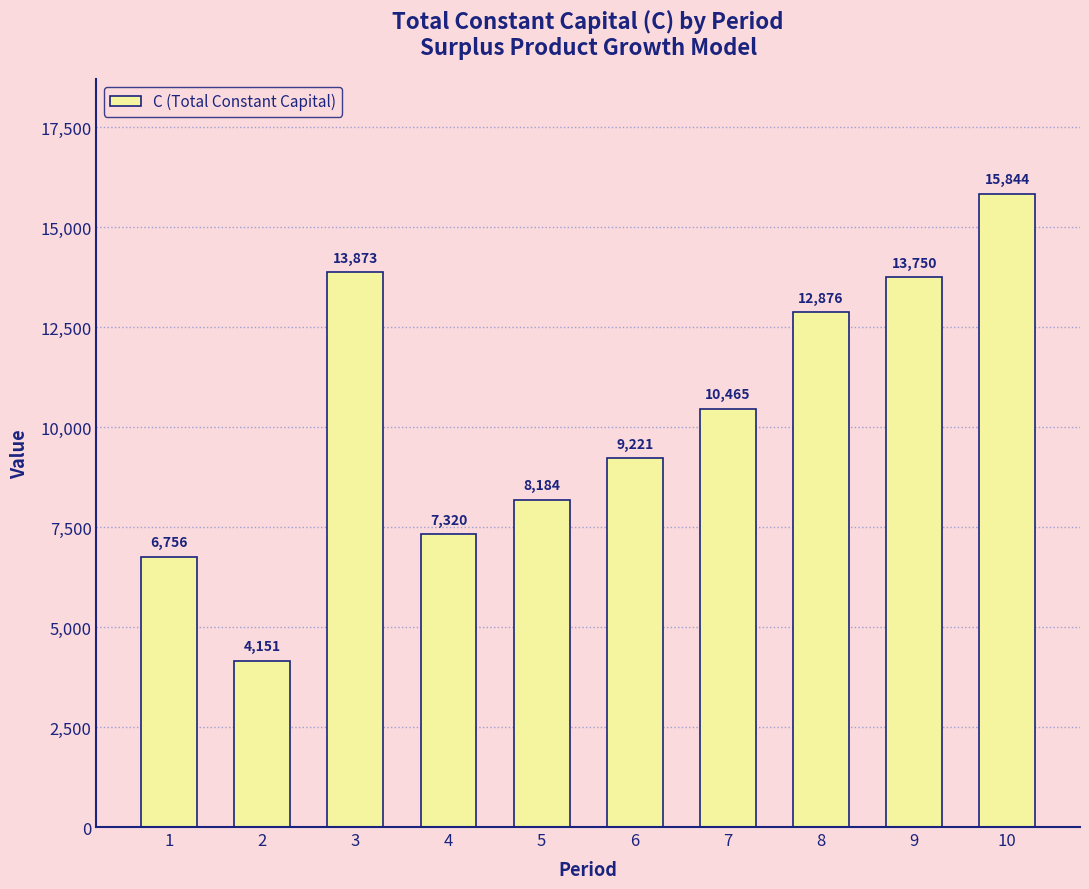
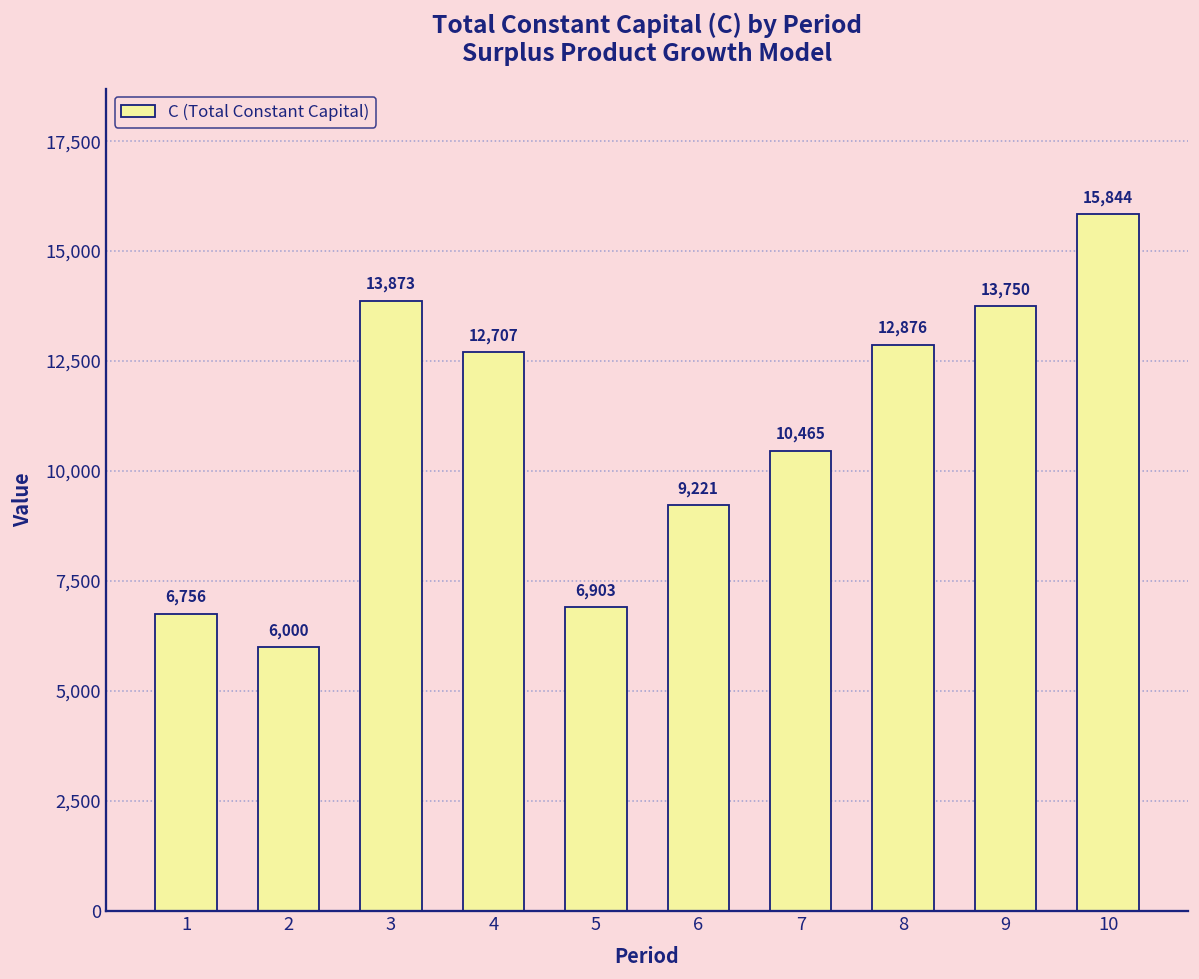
2: 4,151 -> 6,000
4: 7,320 -> 12,707
5: 8,184 -> 6,903
